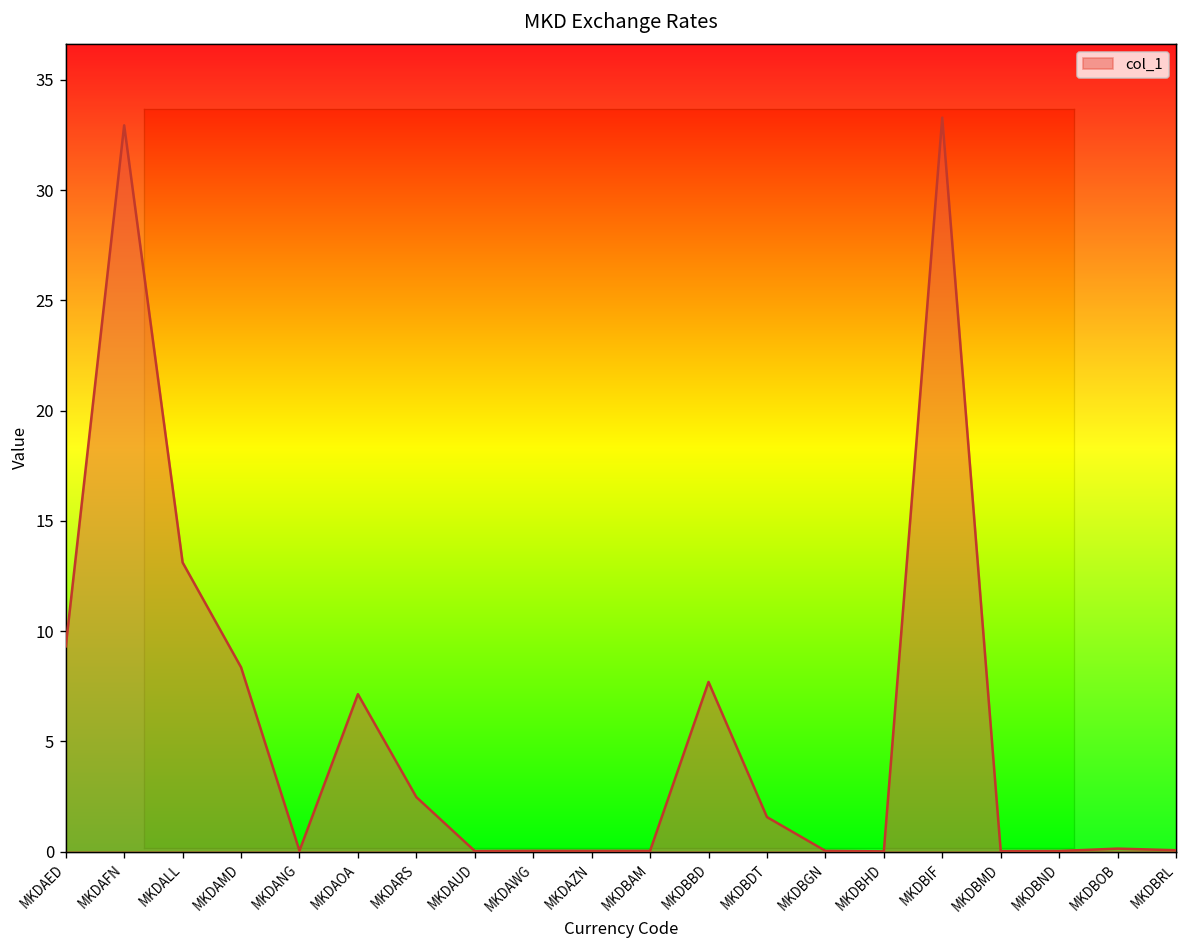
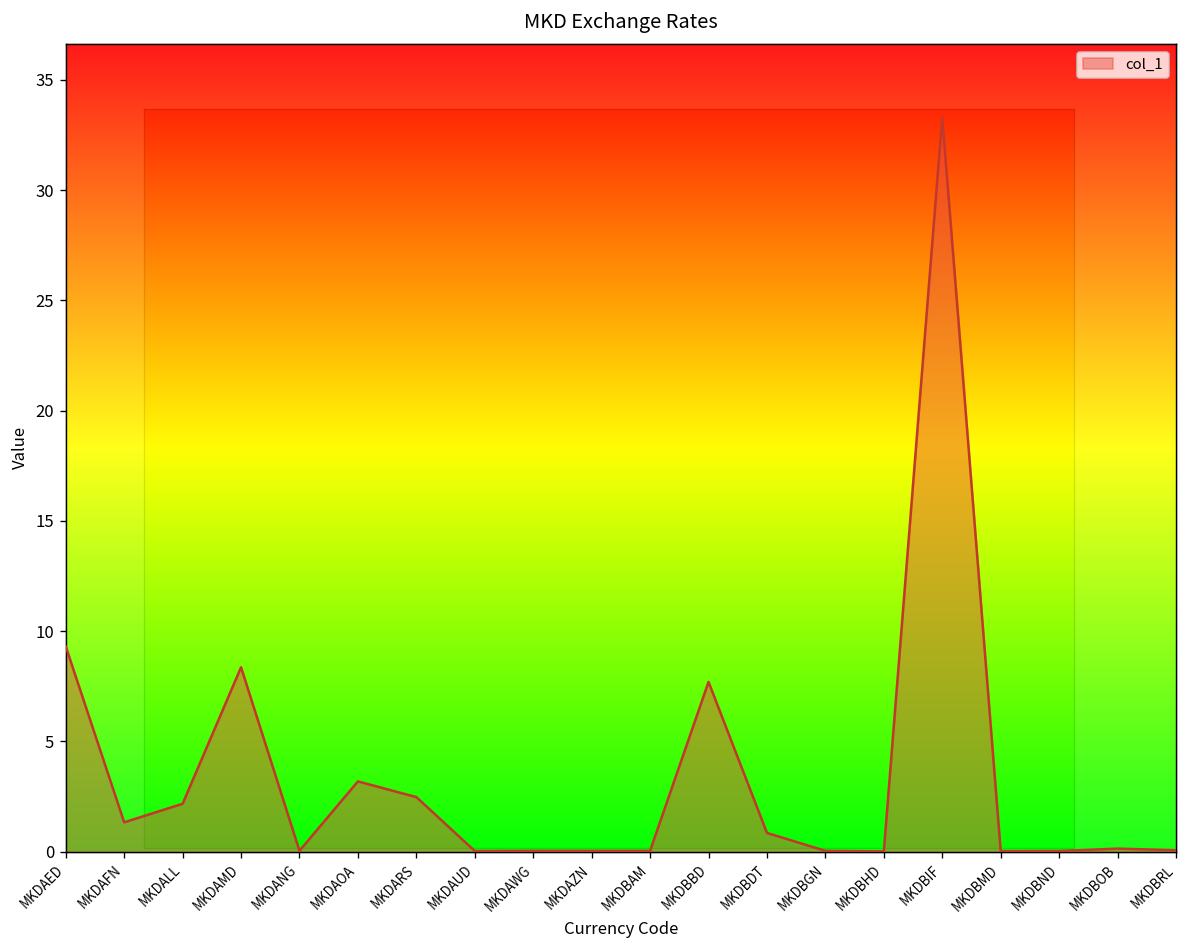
MKDAFN: 32.9 -> 1.3
MKDALL: 13.1 -> 2.2
MKDAOA: 7.1 -> 3.2
MKDBDT: 1.6 -> 0.8
